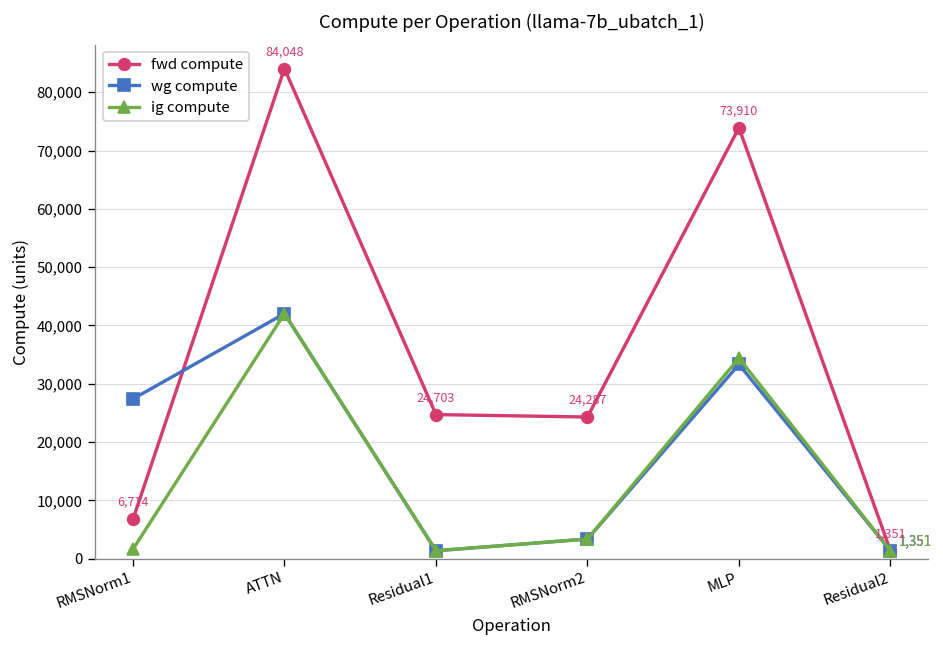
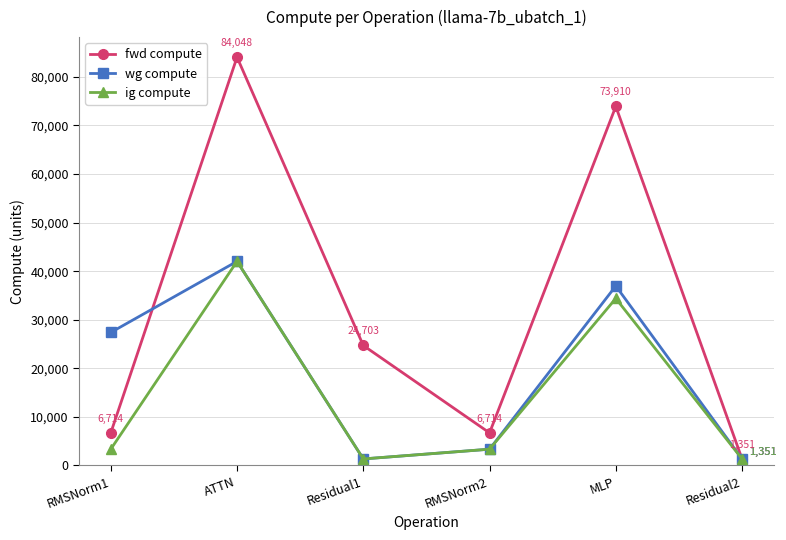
ig compute, RMSNorm1: 2,000 -> 3,000
fwd compute, RMSNorm2: 24,287 -> 6,714
wg compute, MLP: 33,000 -> 37,000
